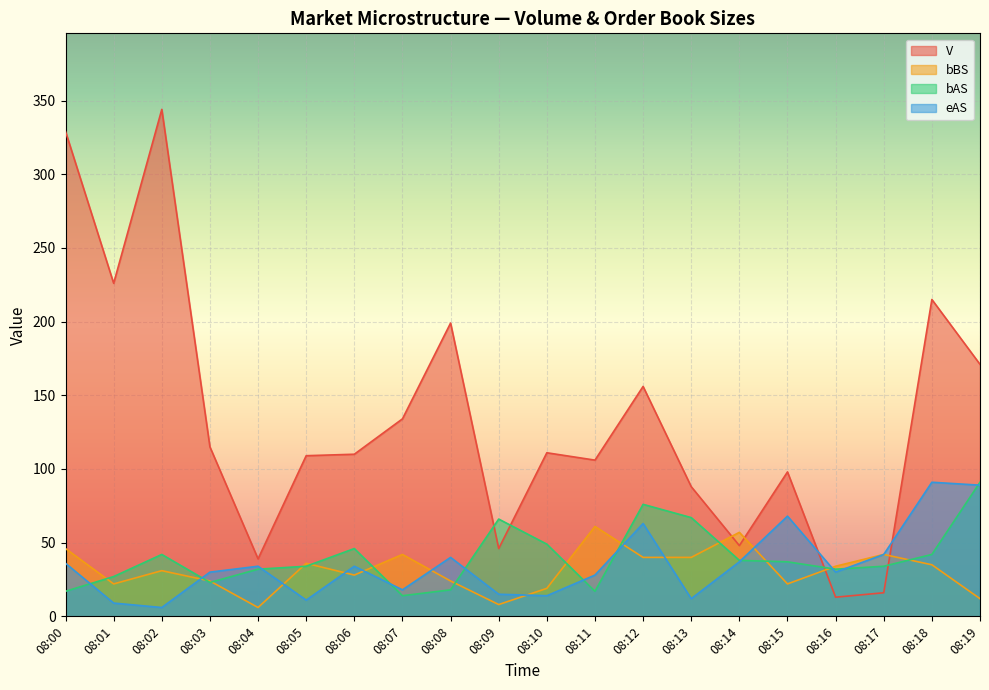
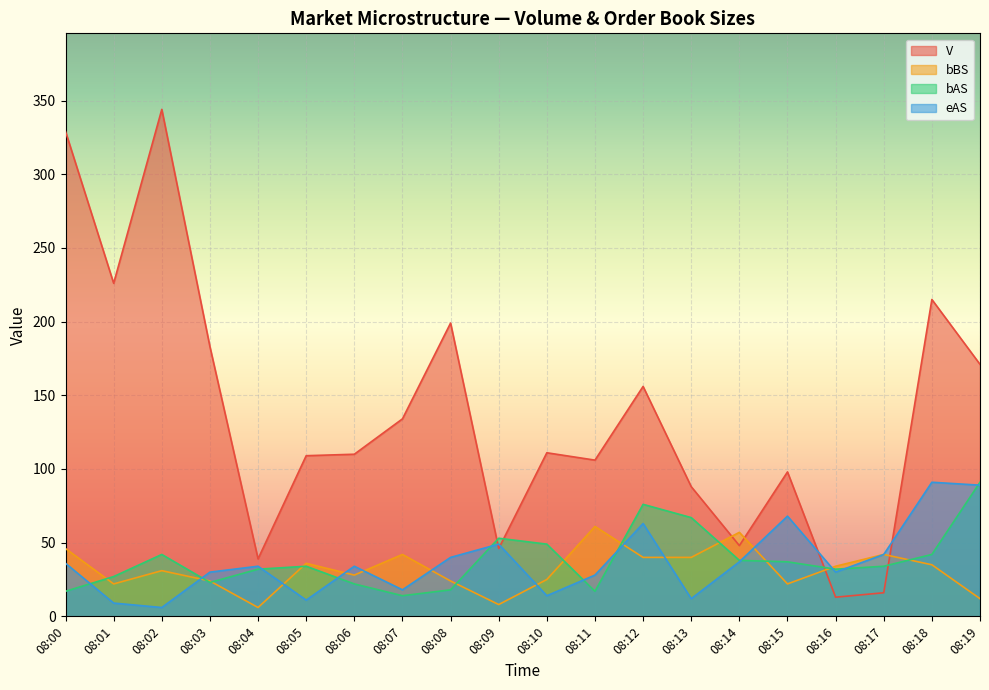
V, 08:03: 115 -> 183
bAS, 08:06: 46 -> 22
bAS, 08:09: 66 -> 53
eAS, 08:09: 15 -> 49
bBS, 08:10: 19 -> 25
